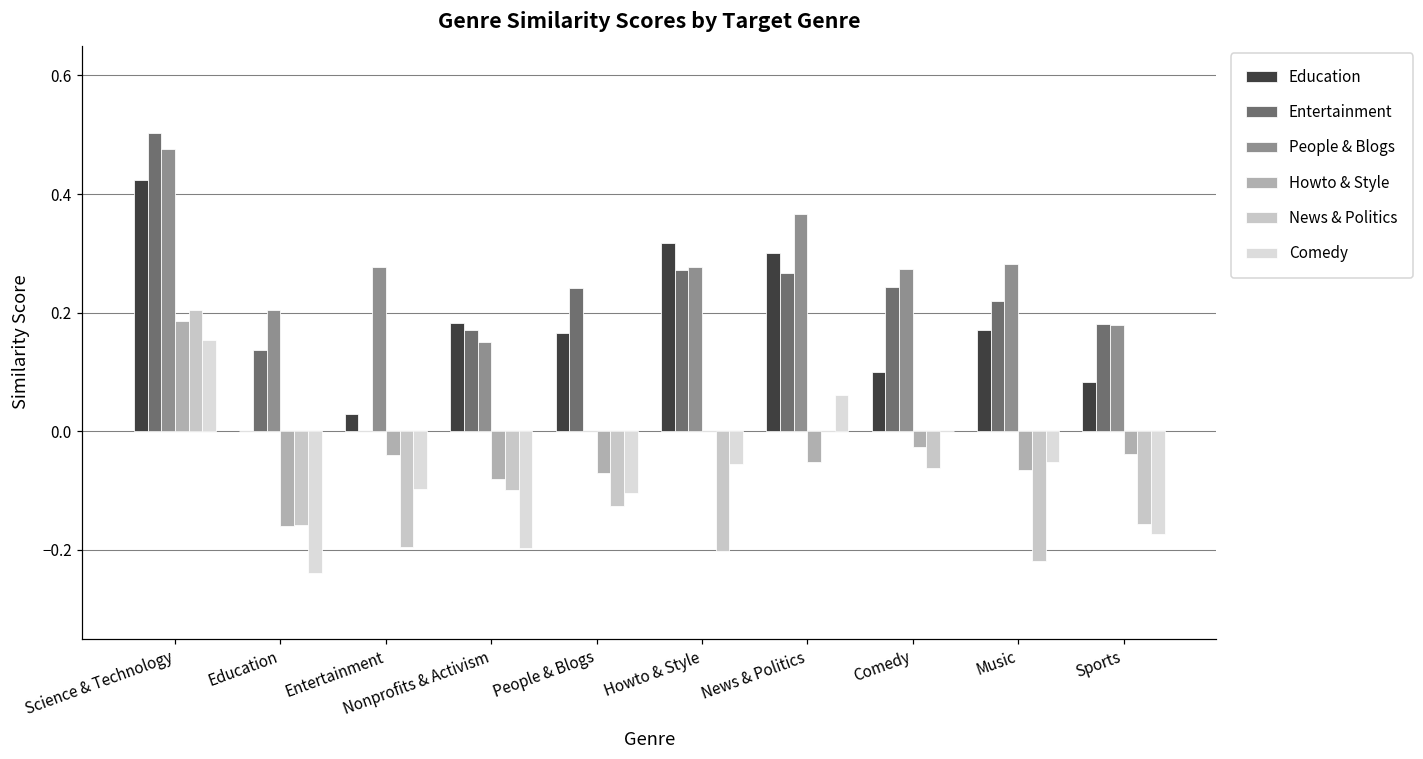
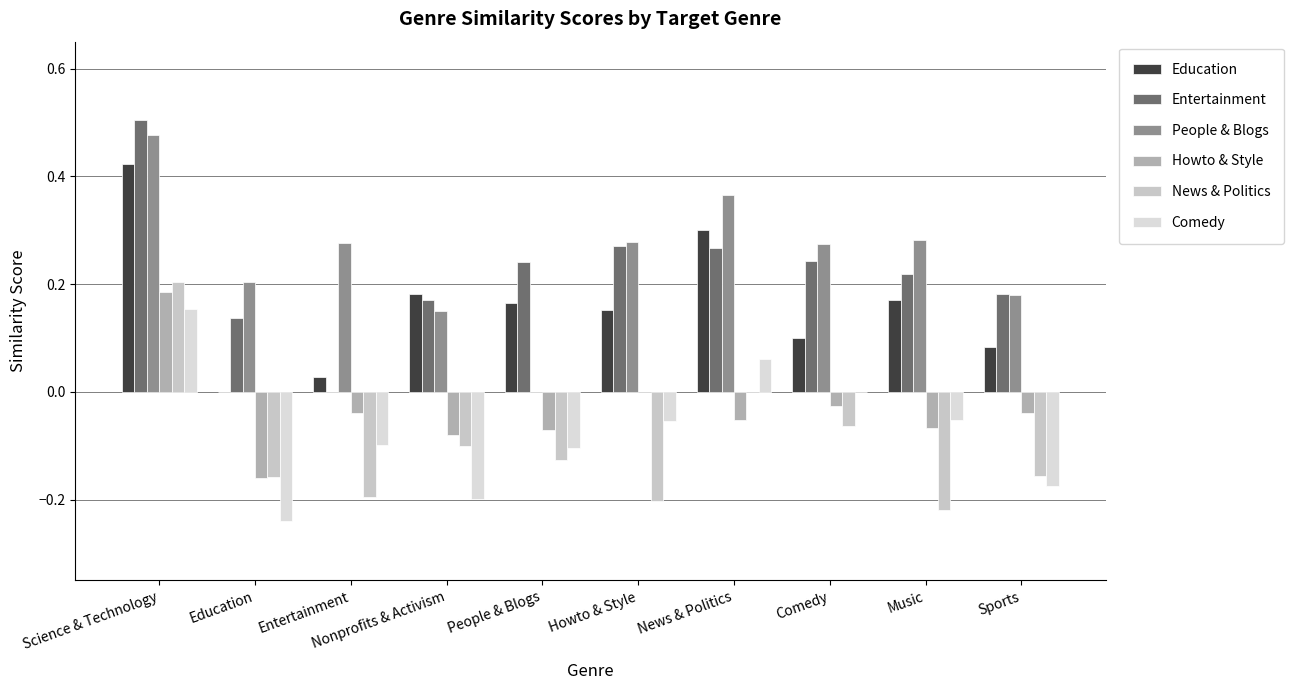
Education, Howto & Style: 0.32 -> 0.15
